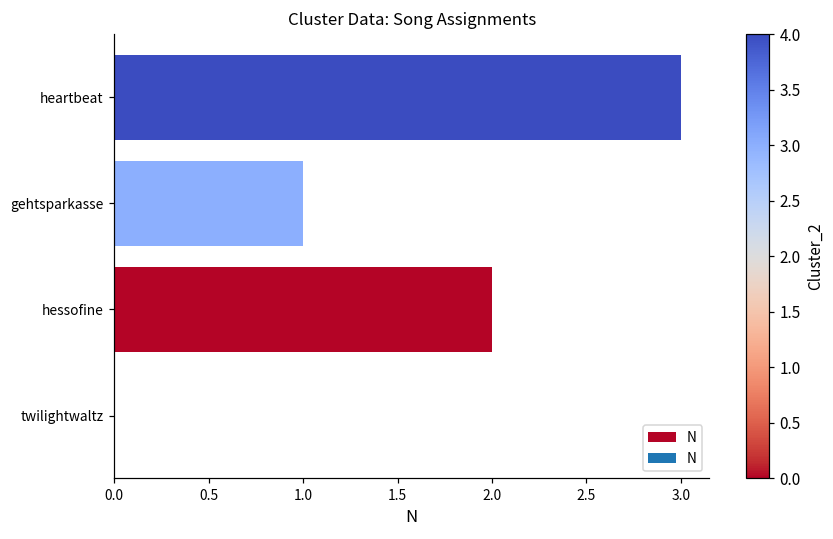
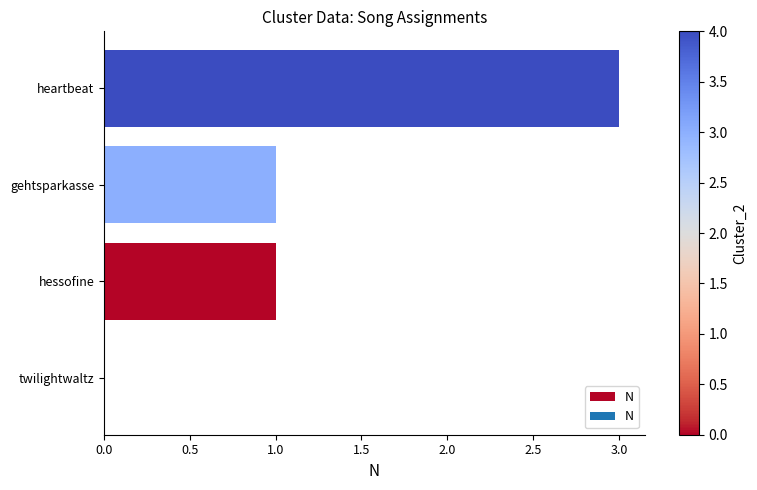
hessofine: 2 -> 1
